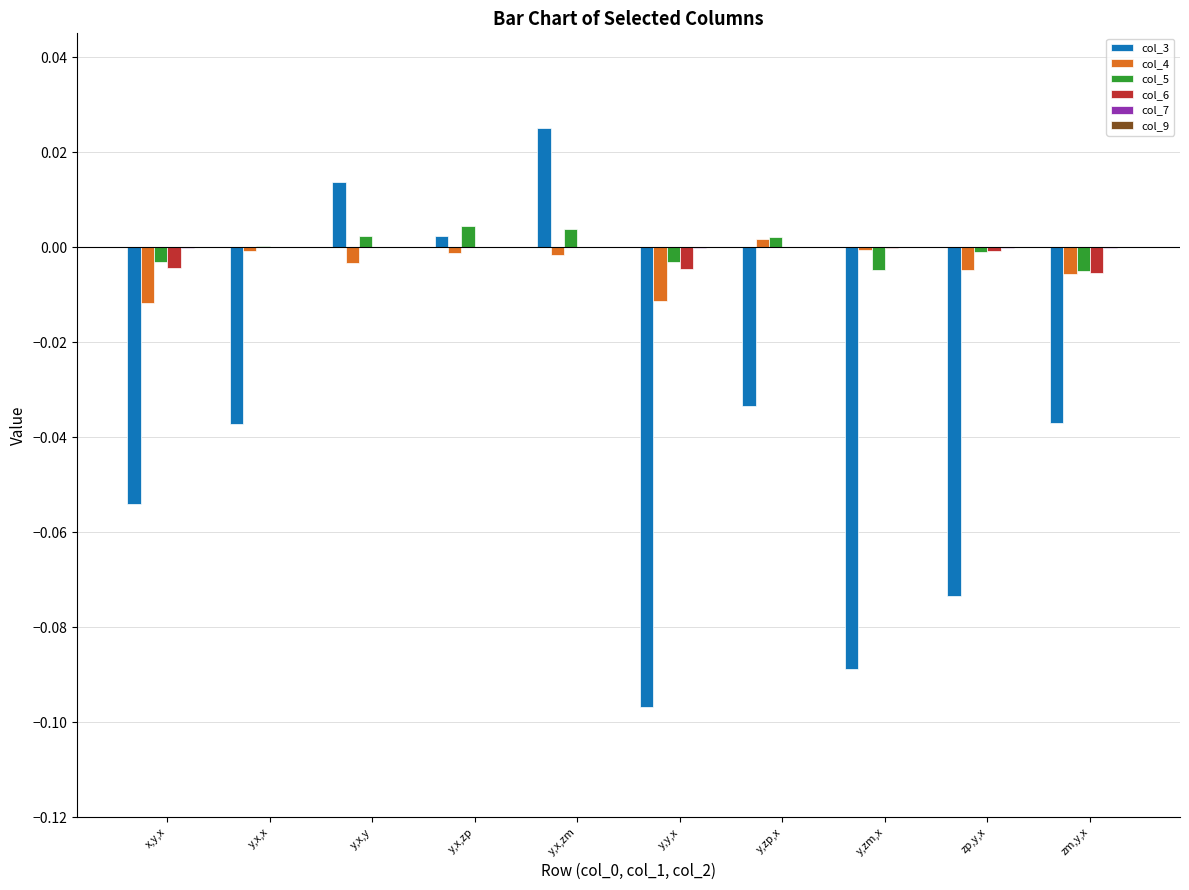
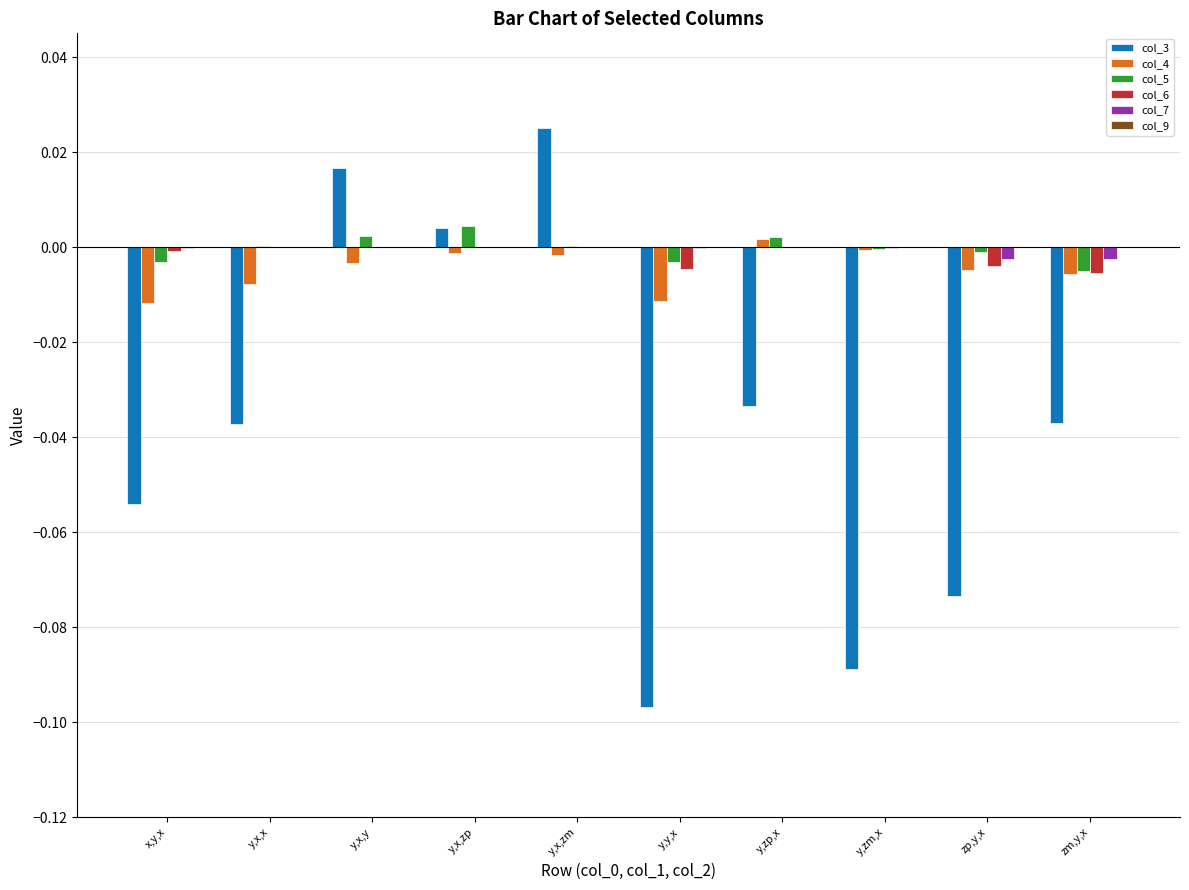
col_6, x,y,x: -0.004 -> -0.001
col_4, y,x,x: -0.001 -> -0.008
col_3, y,x,y: 0.014 -> 0.017
col_3, y,x,zp: 0.002 -> 0.004
col_5, y,x,zm: 0.004 -> 0.000
col_5, y,zm,x: -0.005 -> 0.000
col_6, zp,y,x: -0.001 -> -0.004
col_7, zp,y,x: 0.000 -> -0.002
col_7, zm,y,x: 0.000 -> -0.003
